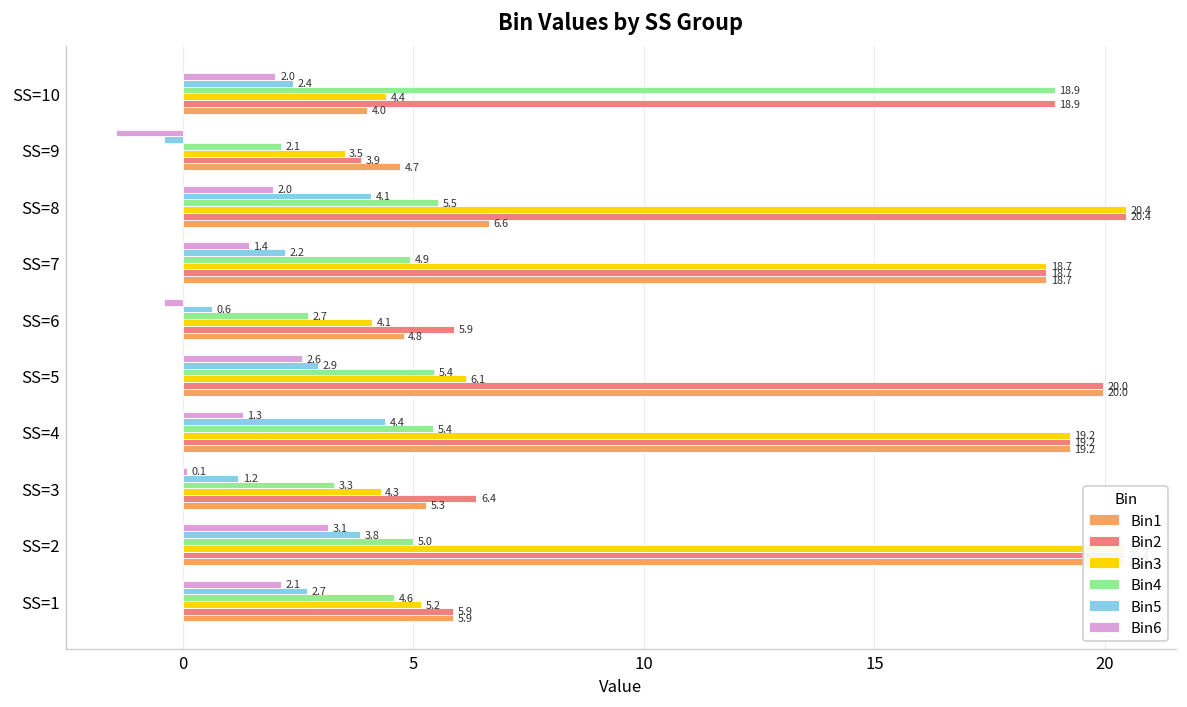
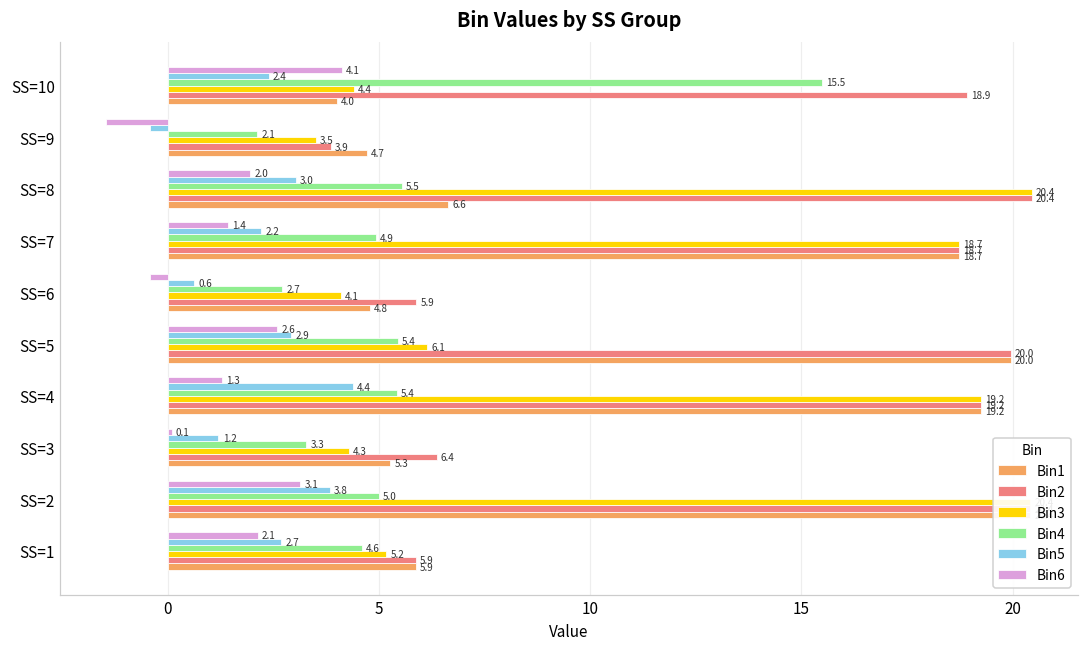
Bin6, SS=10: 2.0 -> 4.1
Bin4, SS=10: 18.9 -> 15.5
Bin5, SS=8: 4.1 -> 3.0
